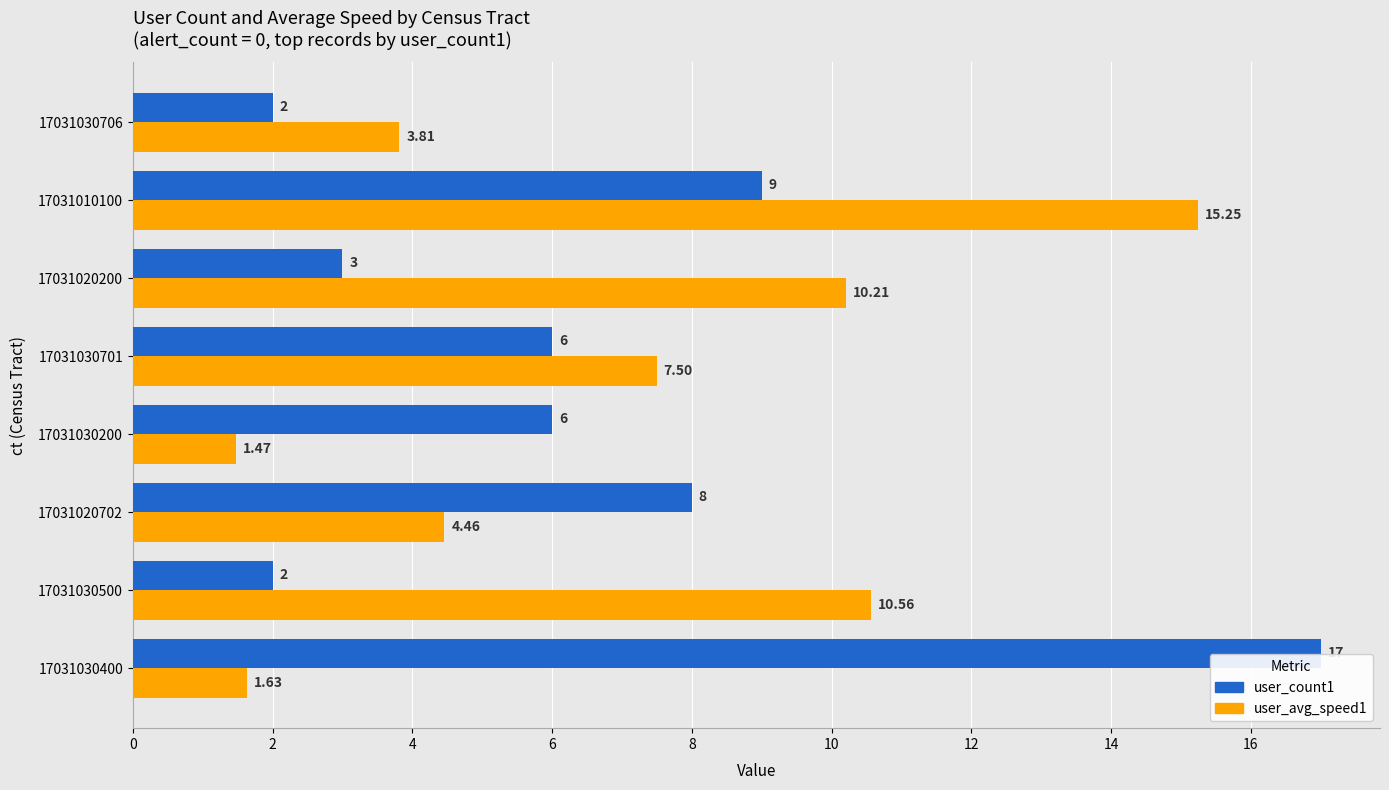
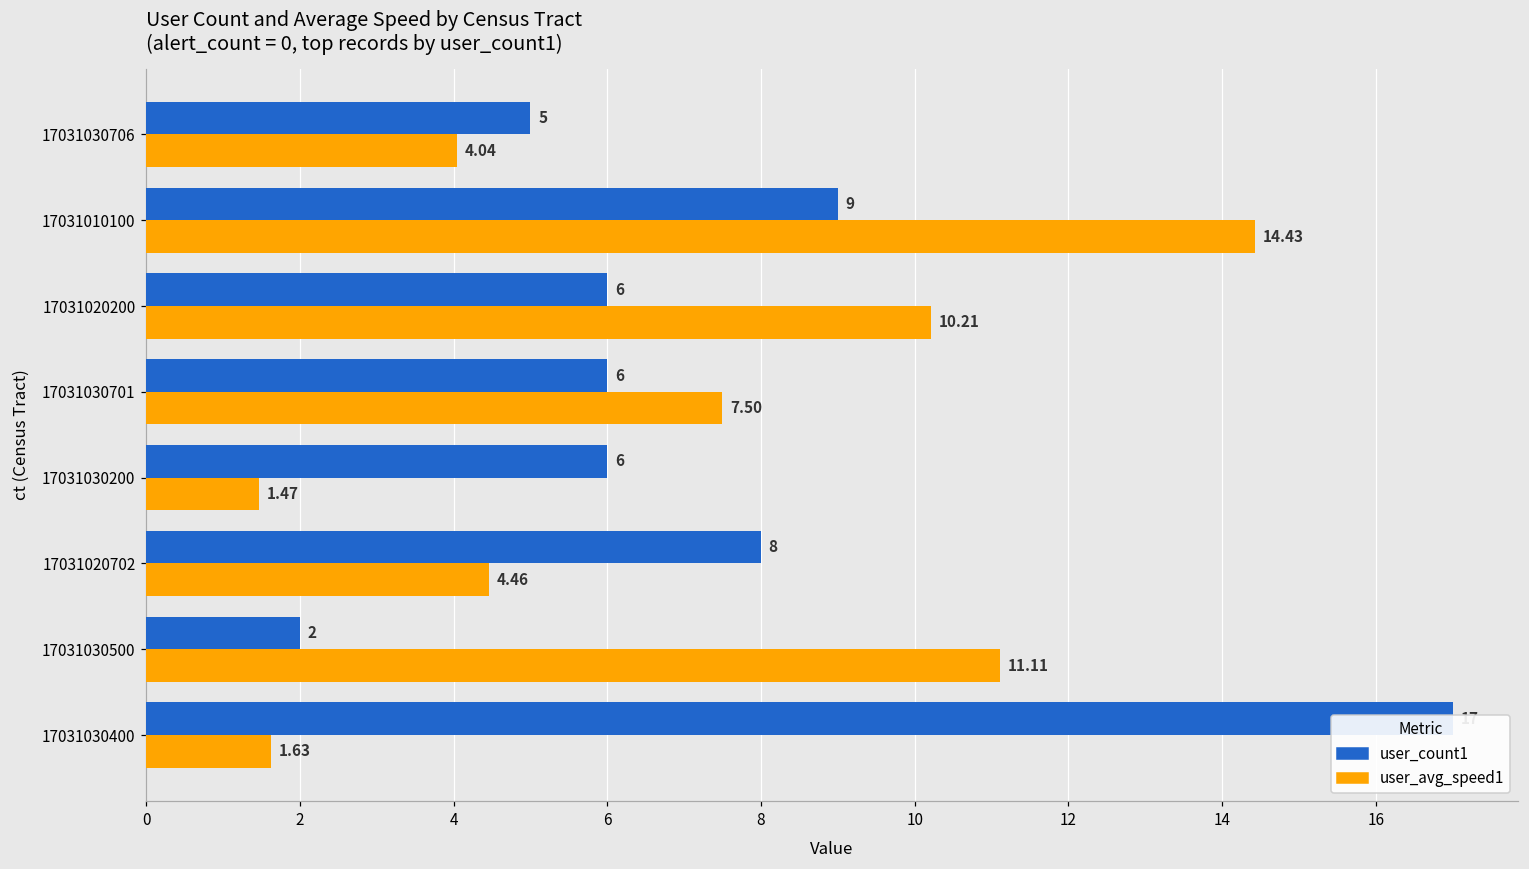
user_count1, 17031030706: 2 -> 5
user_avg_speed1, 17031030706: 3.81 -> 4.04
user_avg_speed1, 17031010100: 15.25 -> 14.43
user_count1, 17031020200: 3 -> 6
user_avg_speed1, 17031030500: 10.56 -> 11.11
